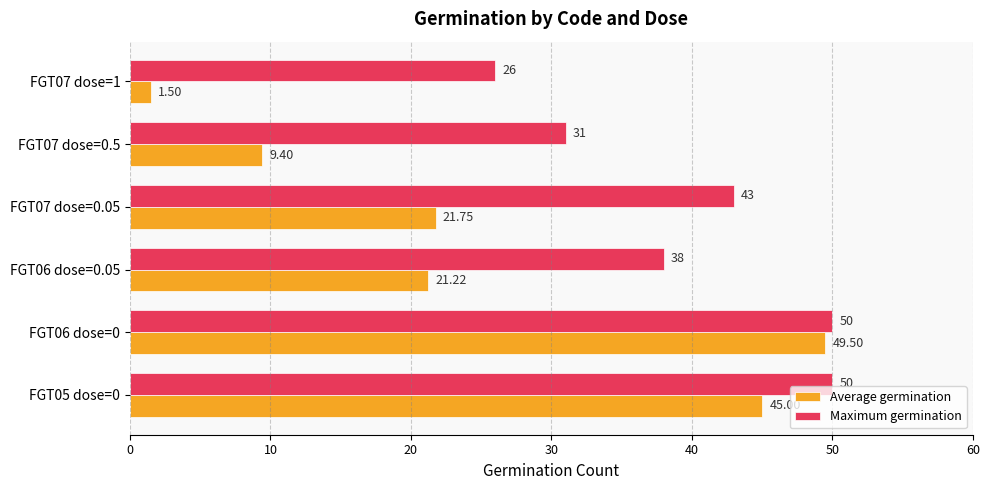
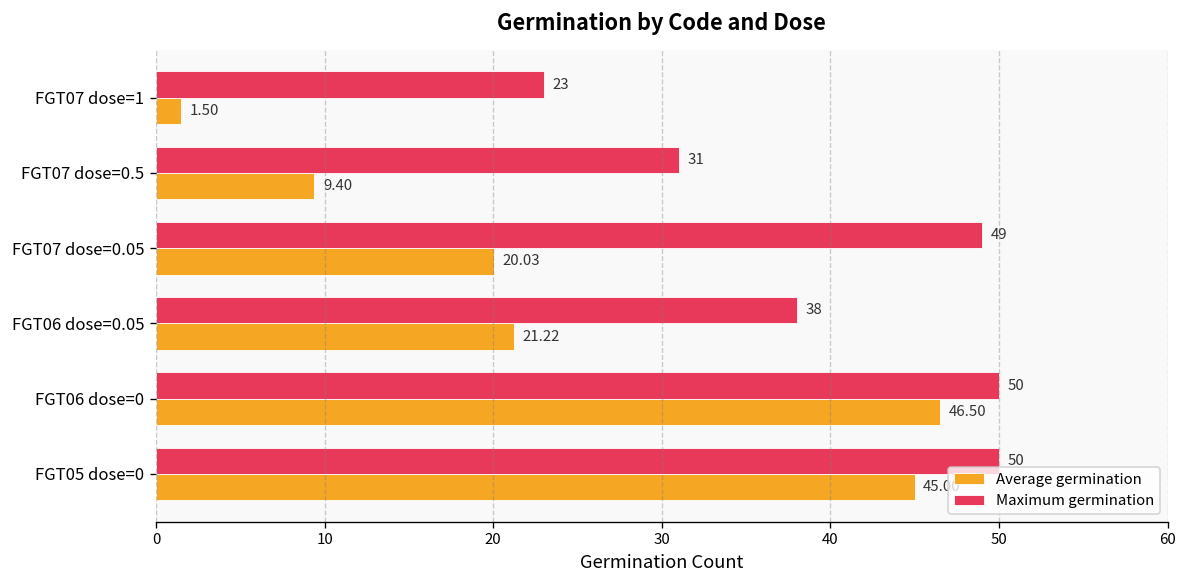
Maximum germination, FGT07 dose=1: 26 -> 23
Maximum germination, FGT07 dose=0.05: 43 -> 49
Average germination, FGT07 dose=0.05: 21.75 -> 20.03
Average germination, FGT06 dose=0: 49.50 -> 46.50
